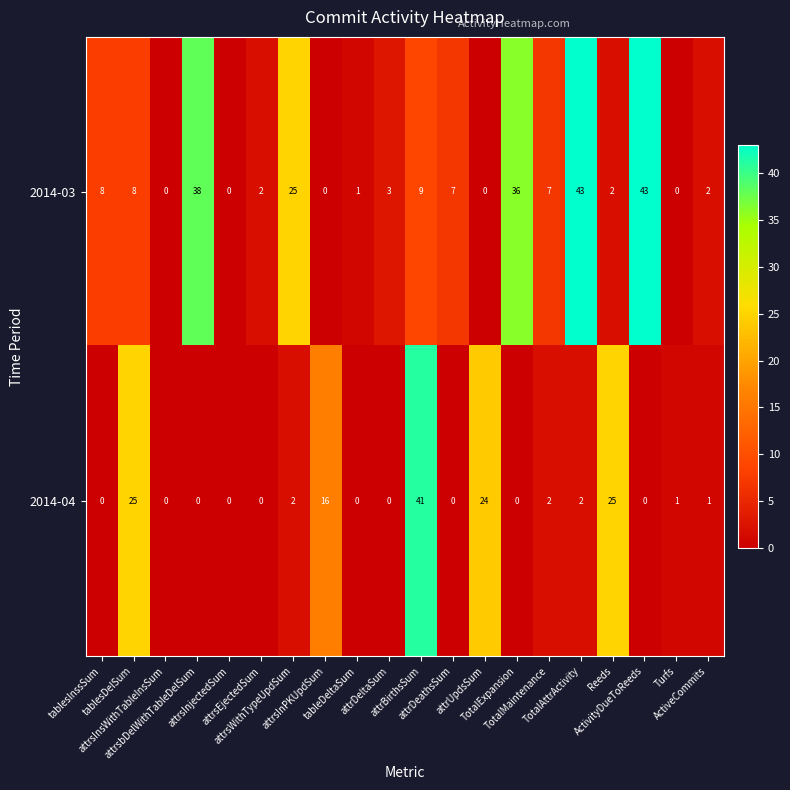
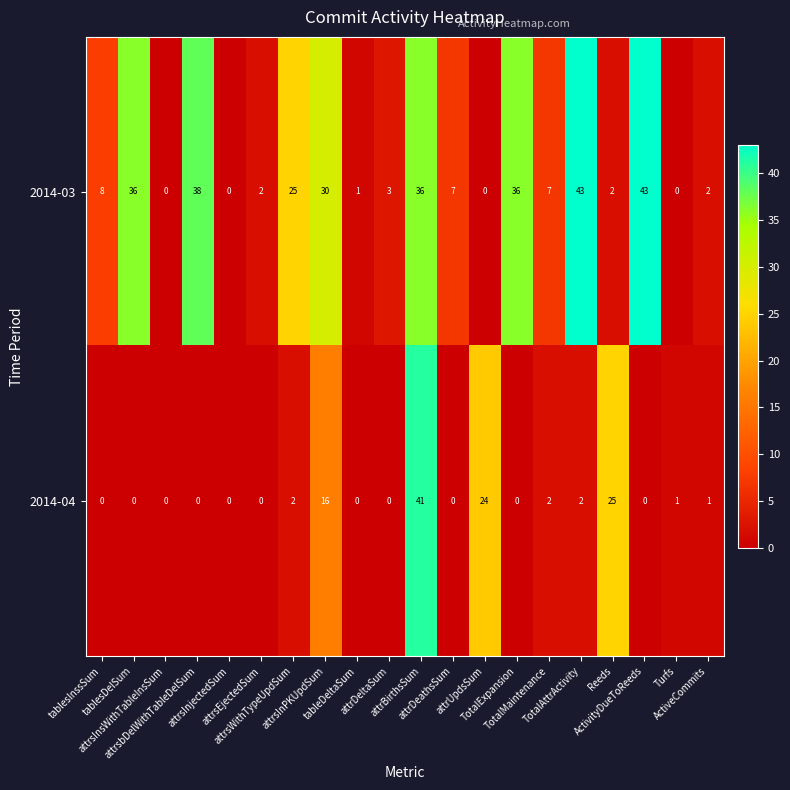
2014-03, tablesDelSum: 8 -> 36
2014-03, attrsInPKUpdSum: 0 -> 30
2014-03, attrBirthsSum: 9 -> 36
2014-04, tablesDelSum: 25 -> 0
